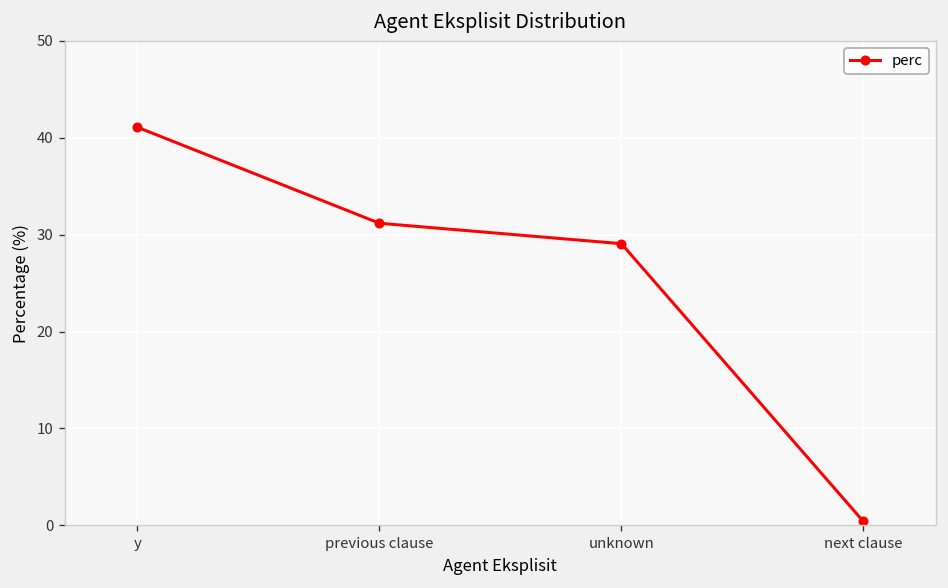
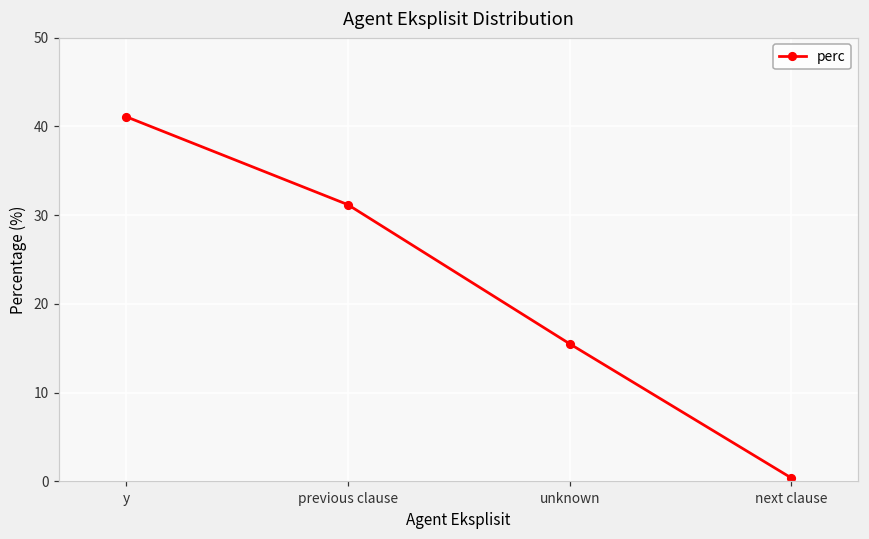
unknown: 29 -> 16
